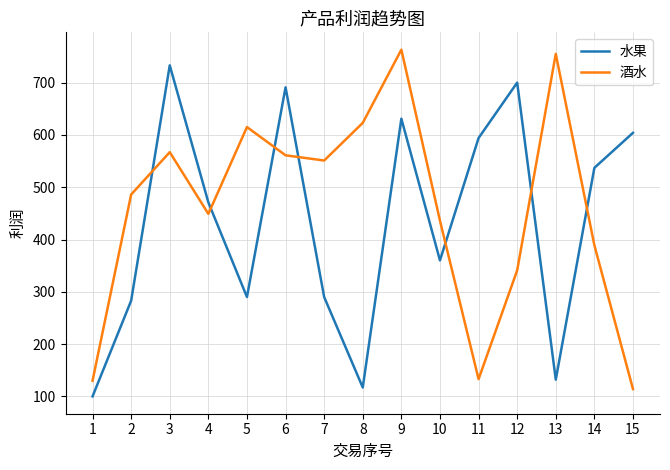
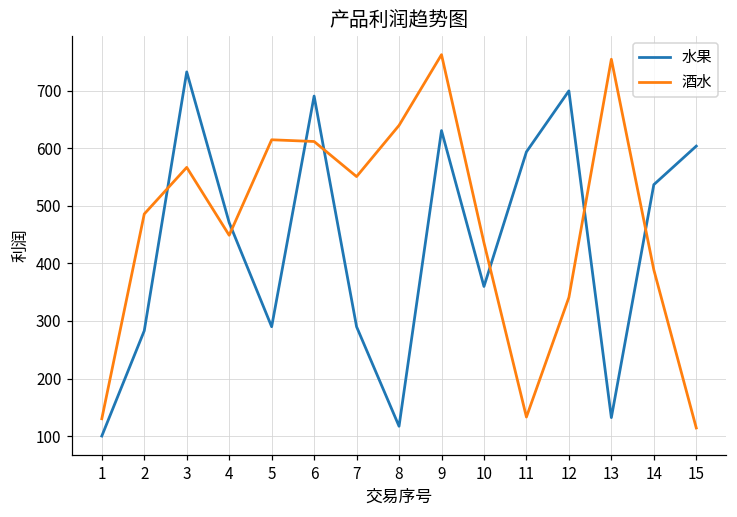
酒水, 6: 560 -> 610
酒水, 8: 620 -> 640
